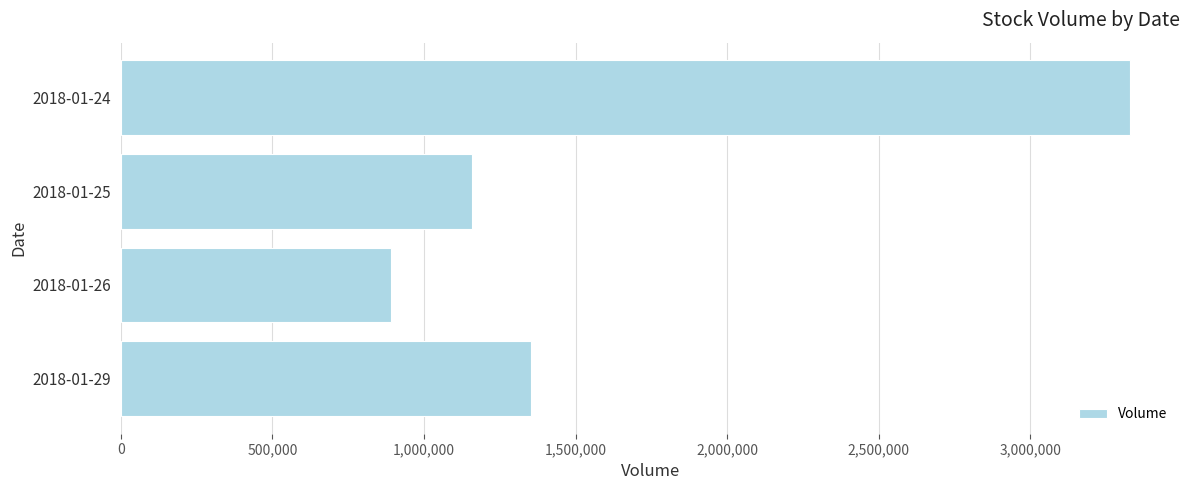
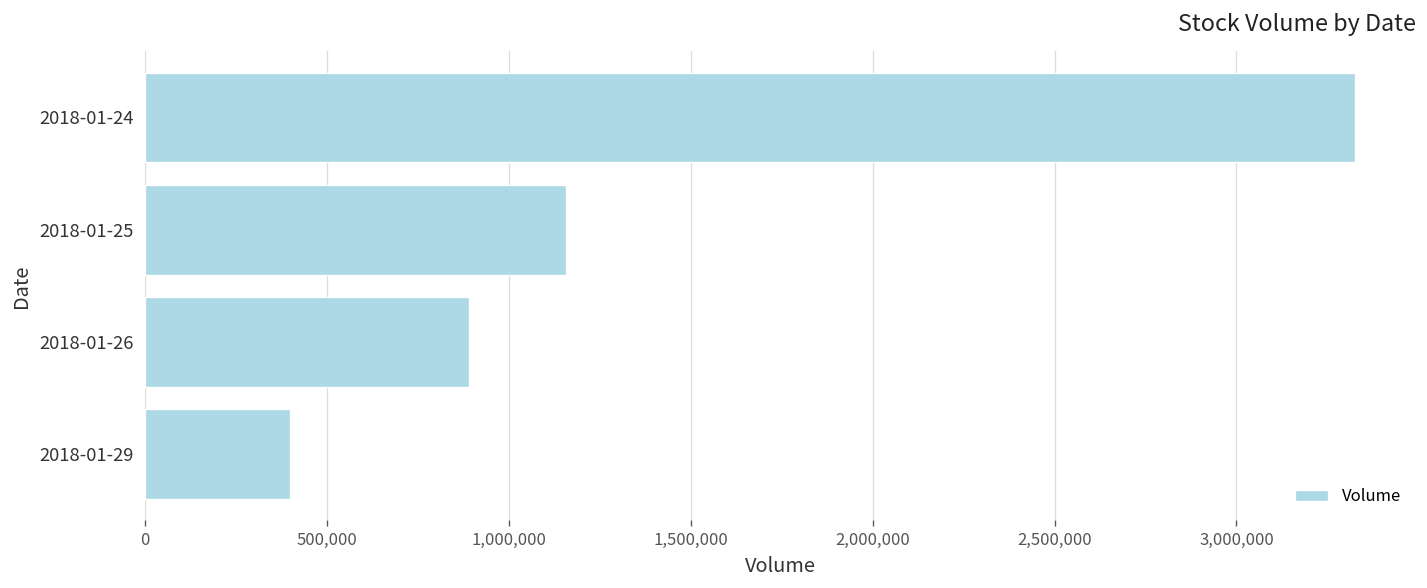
2018-01-29: 1,350,000 -> 400,000
